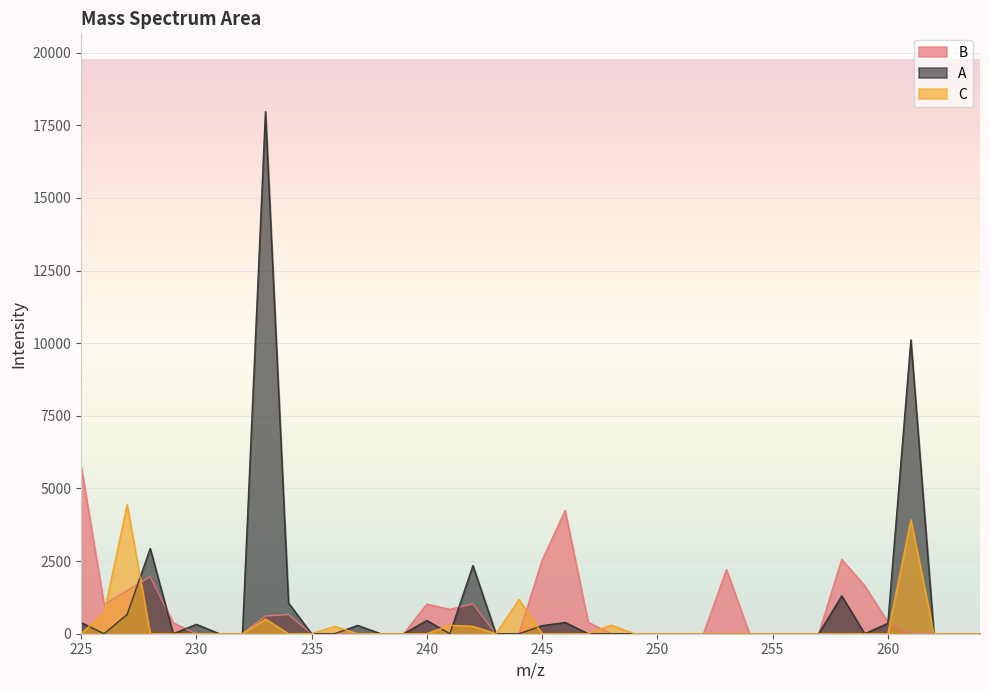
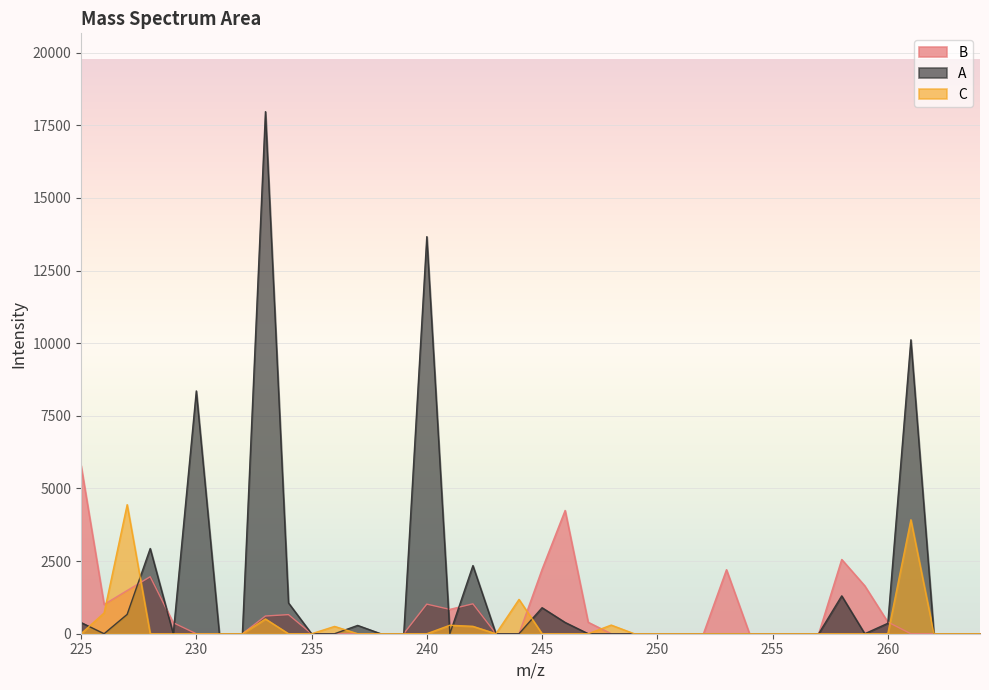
A, 230: 300 -> 8400
A, 240: 500 -> 13700
B, 245: 2500 -> 2200
A, 245: 300 -> 900
